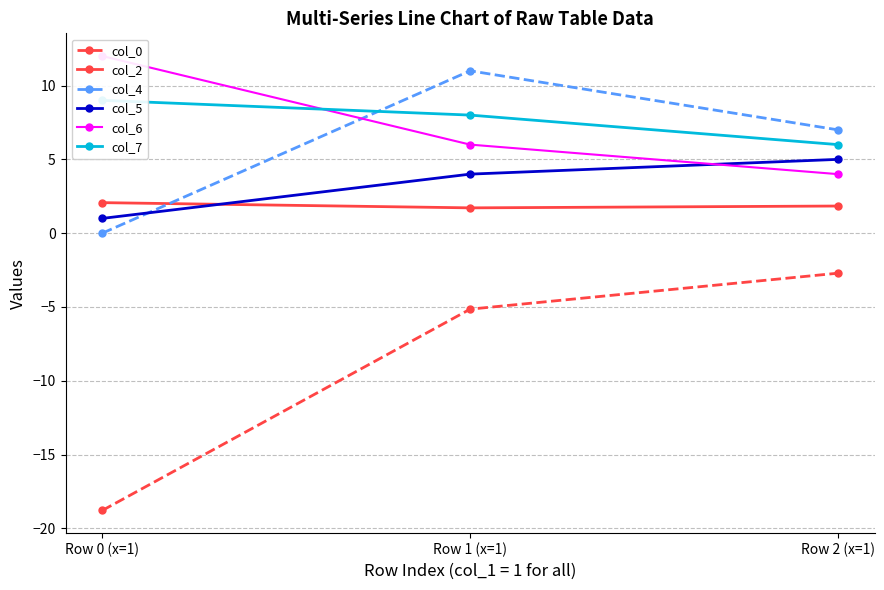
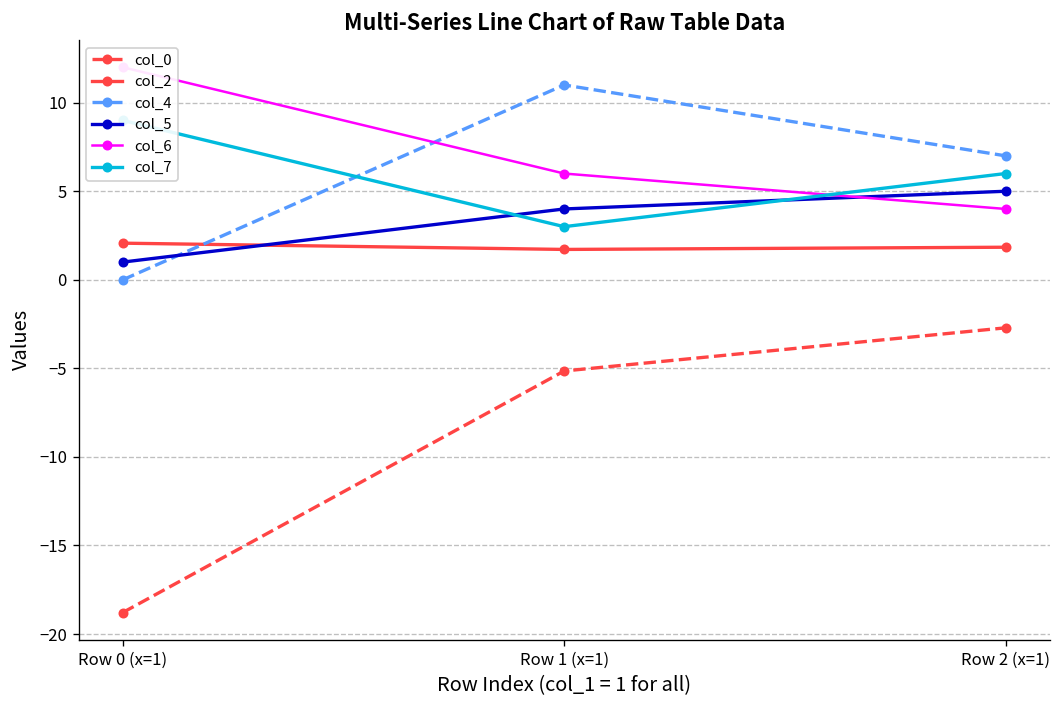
col_7, Row 1 (x=1): 8 -> 3
